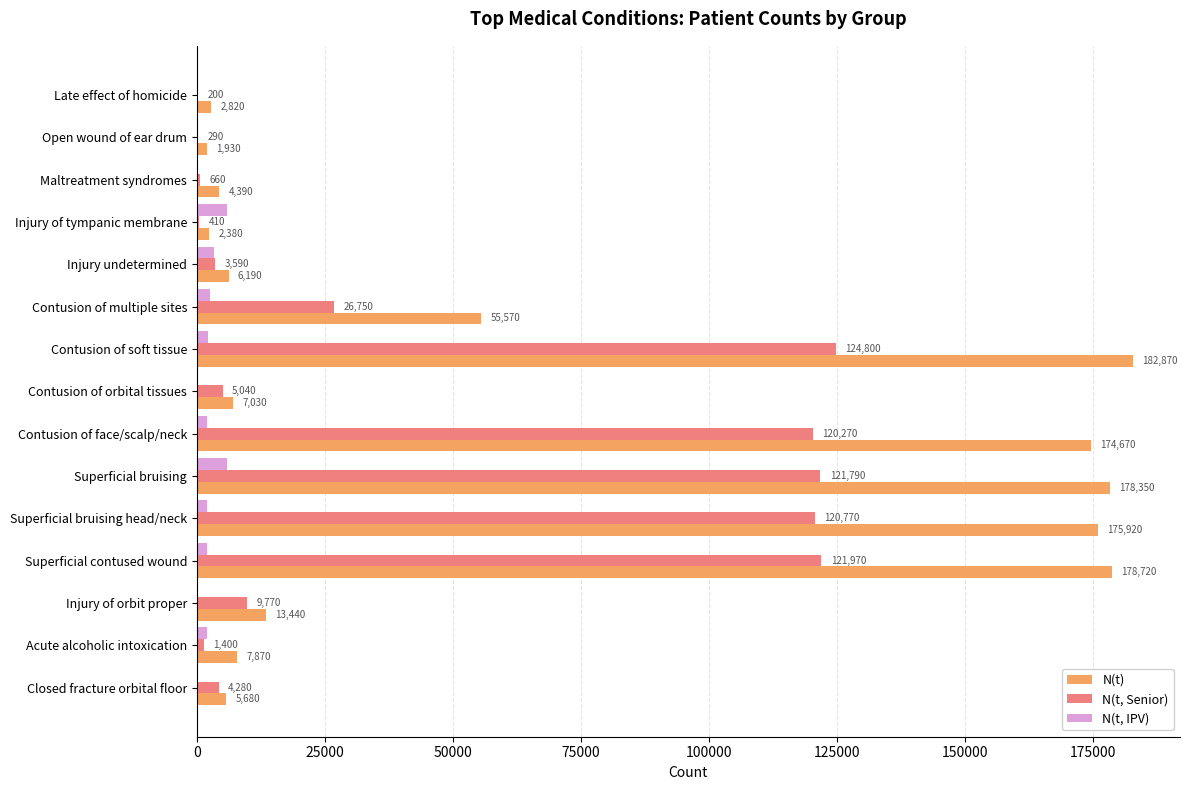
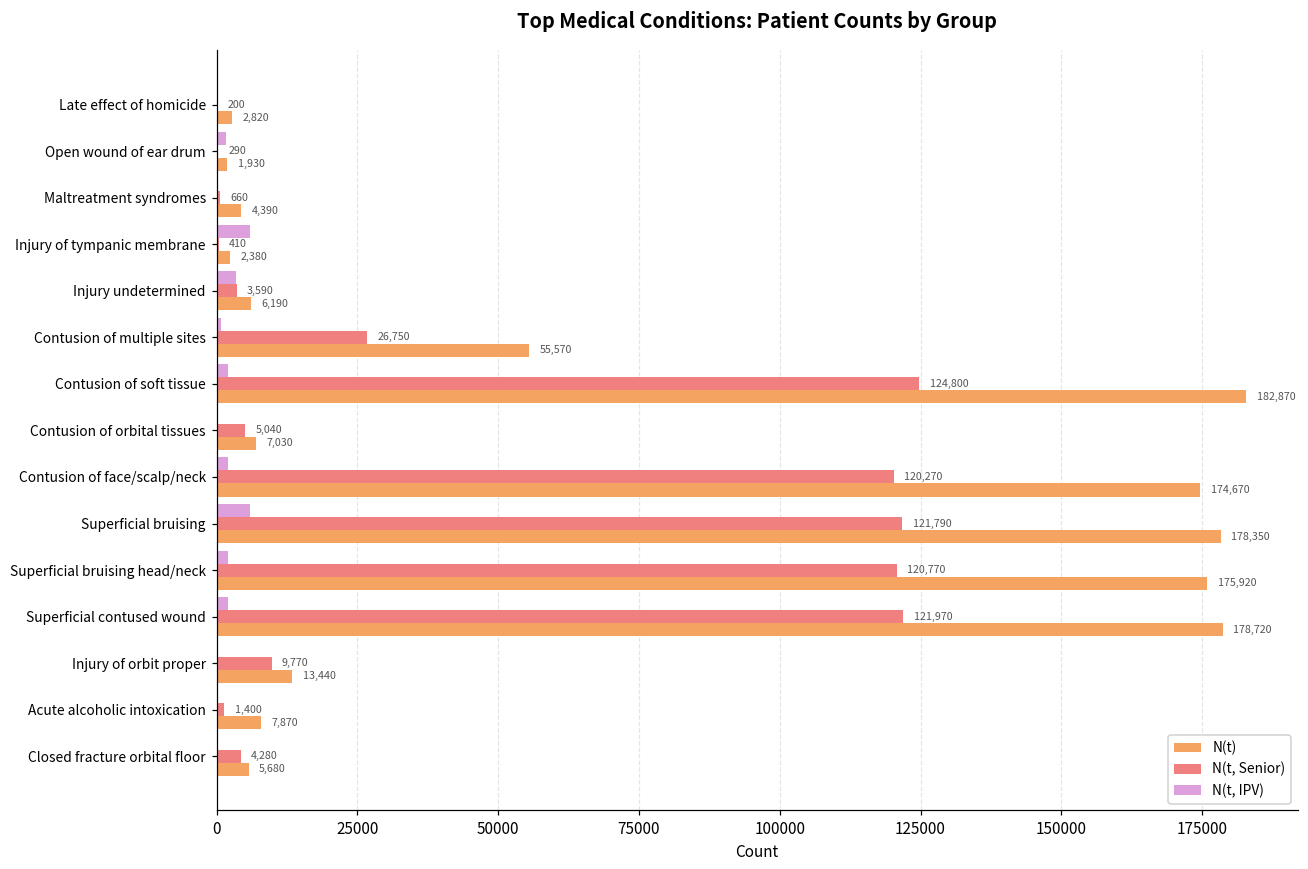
N(t, IPV), Open wound of ear drum: 0 -> 2000
N(t, IPV), Contusion of multiple sites: 3000 -> 1000
N(t, IPV), Acute alcoholic intoxication: 2000 -> 0
